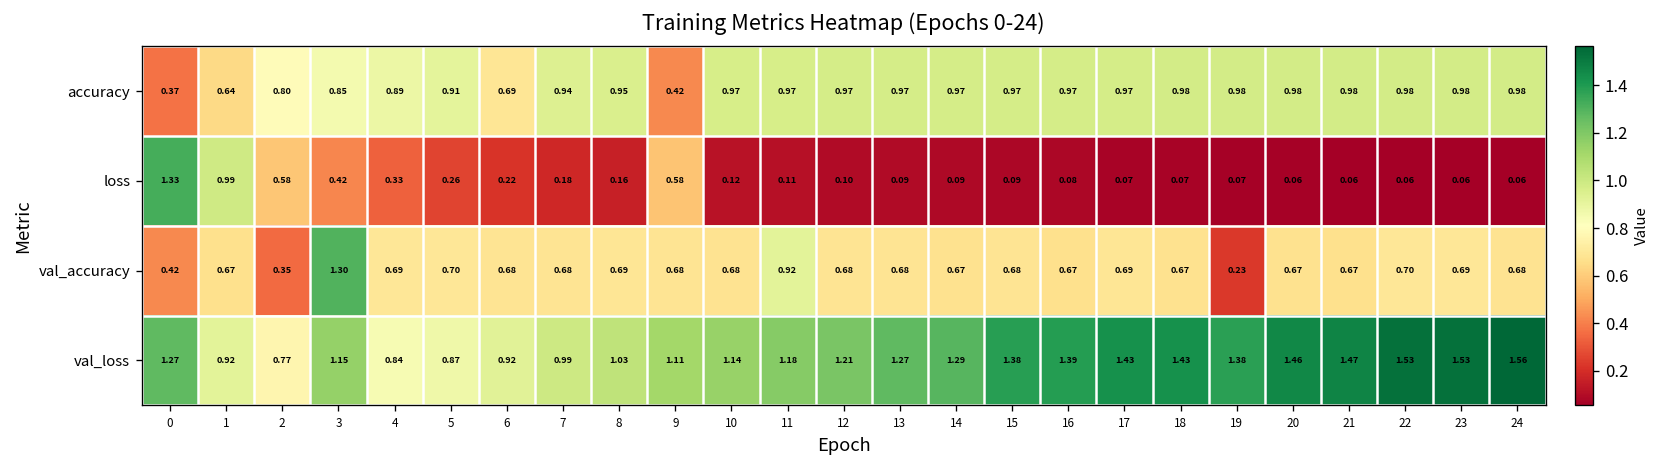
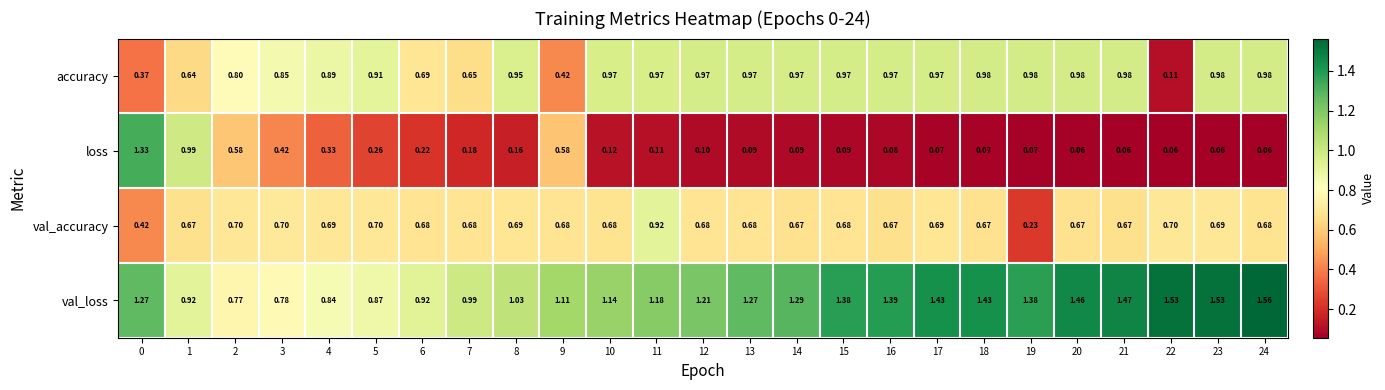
accuracy, 7: 0.94 -> 0.65
accuracy, 22: 0.98 -> 0.11
val_accuracy, 2: 0.35 -> 0.70
val_accuracy, 3: 1.30 -> 0.70
val_loss, 3: 1.15 -> 0.78
